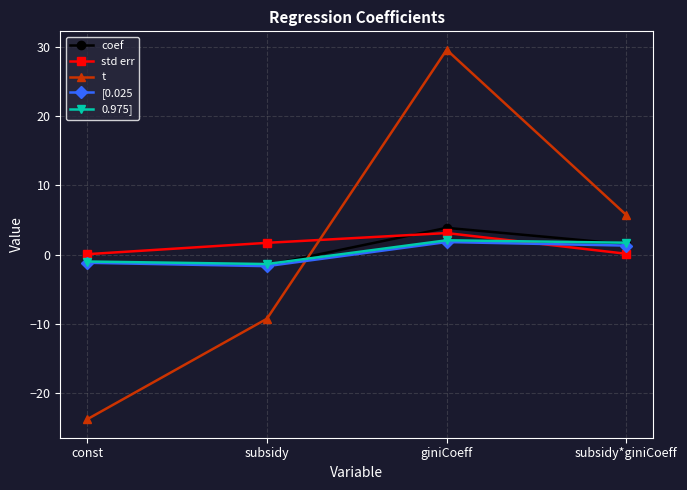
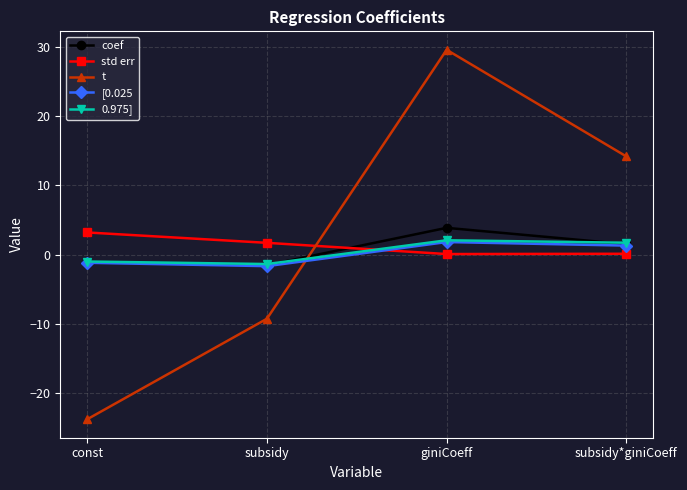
std err, const: 0 -> 3
std err, giniCoeff: 3 -> 0
t, subsidy*giniCoeff: 6 -> 14
